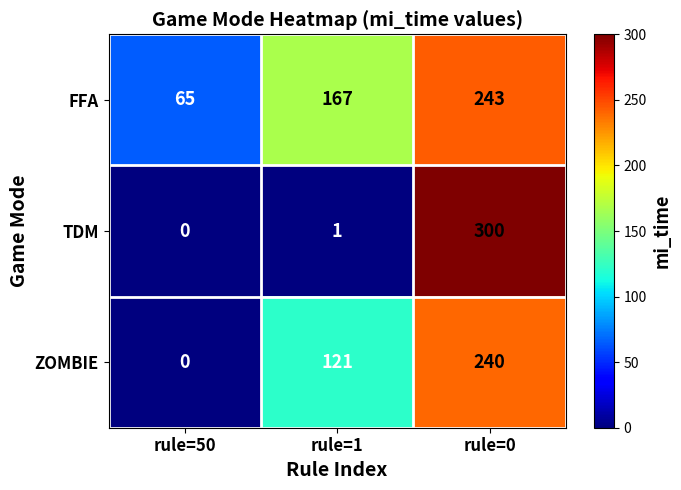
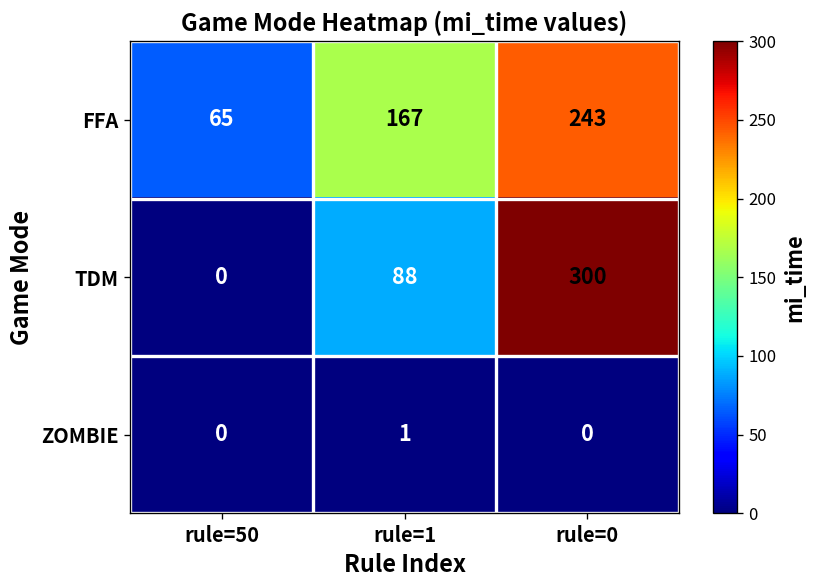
TDM, rule=1: 1 -> 88
ZOMBIE, rule=1: 121 -> 1
ZOMBIE, rule=0: 240 -> 0
